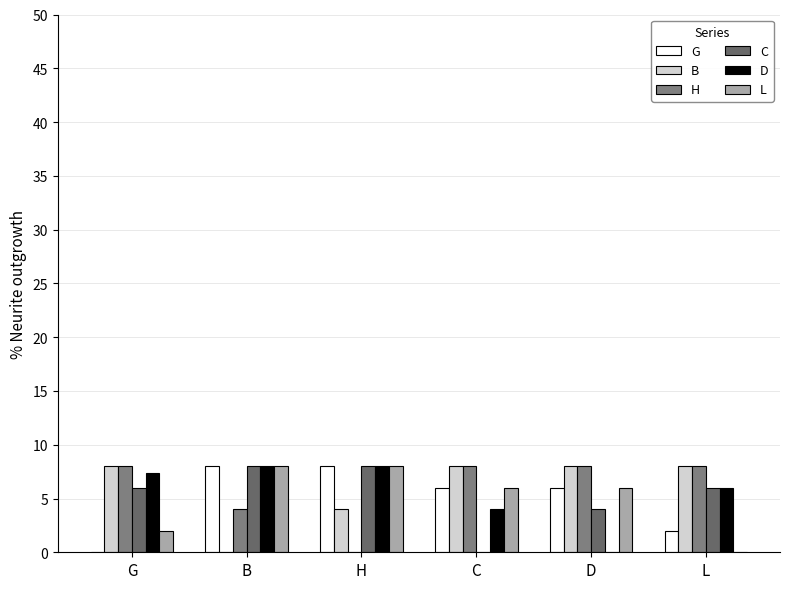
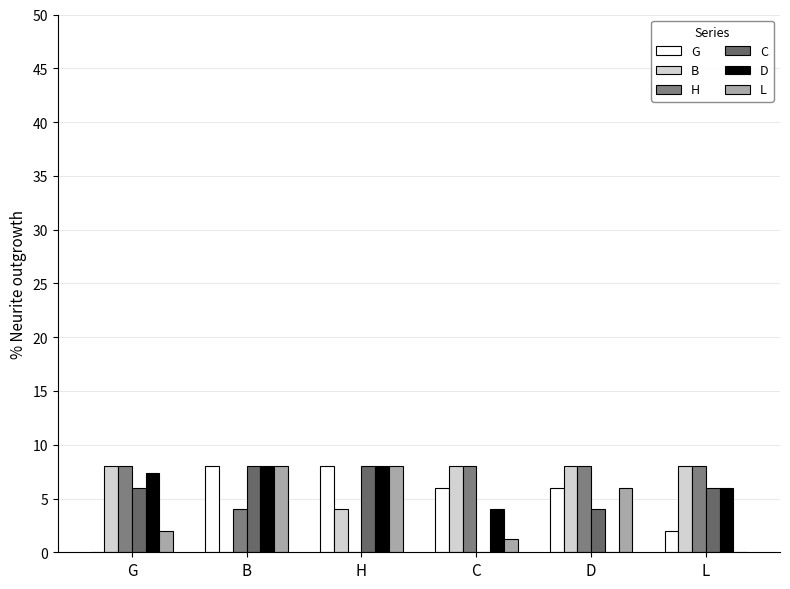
L, C: 6.0 -> 1.2
